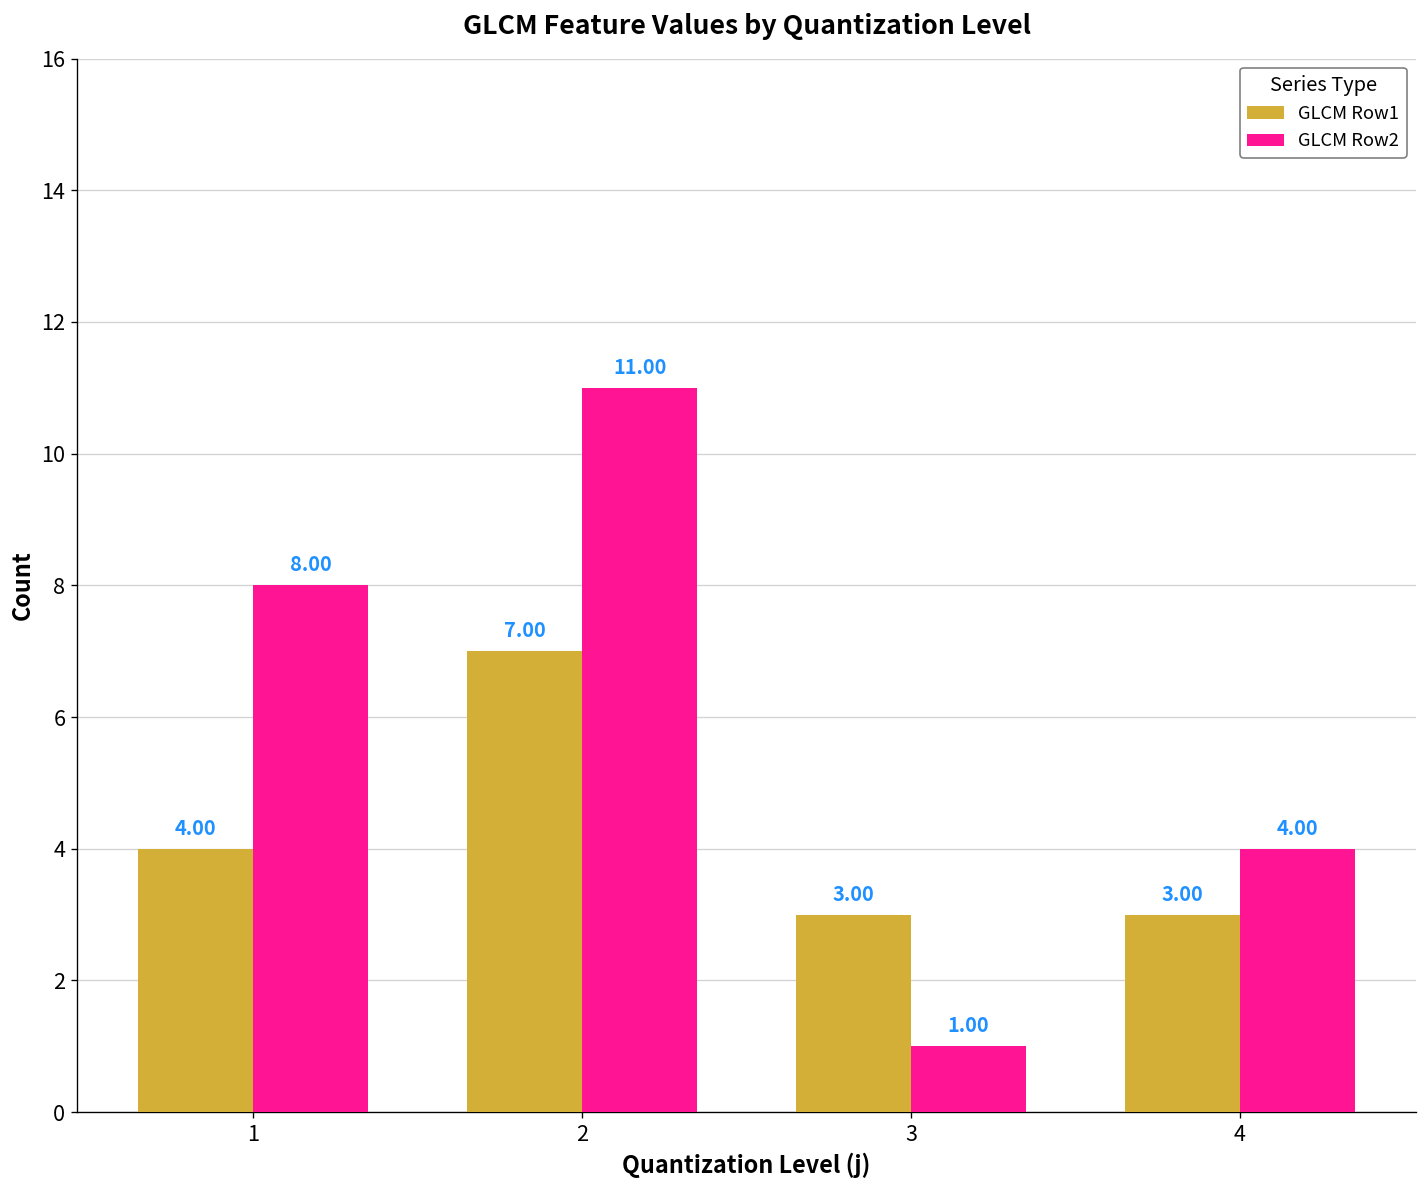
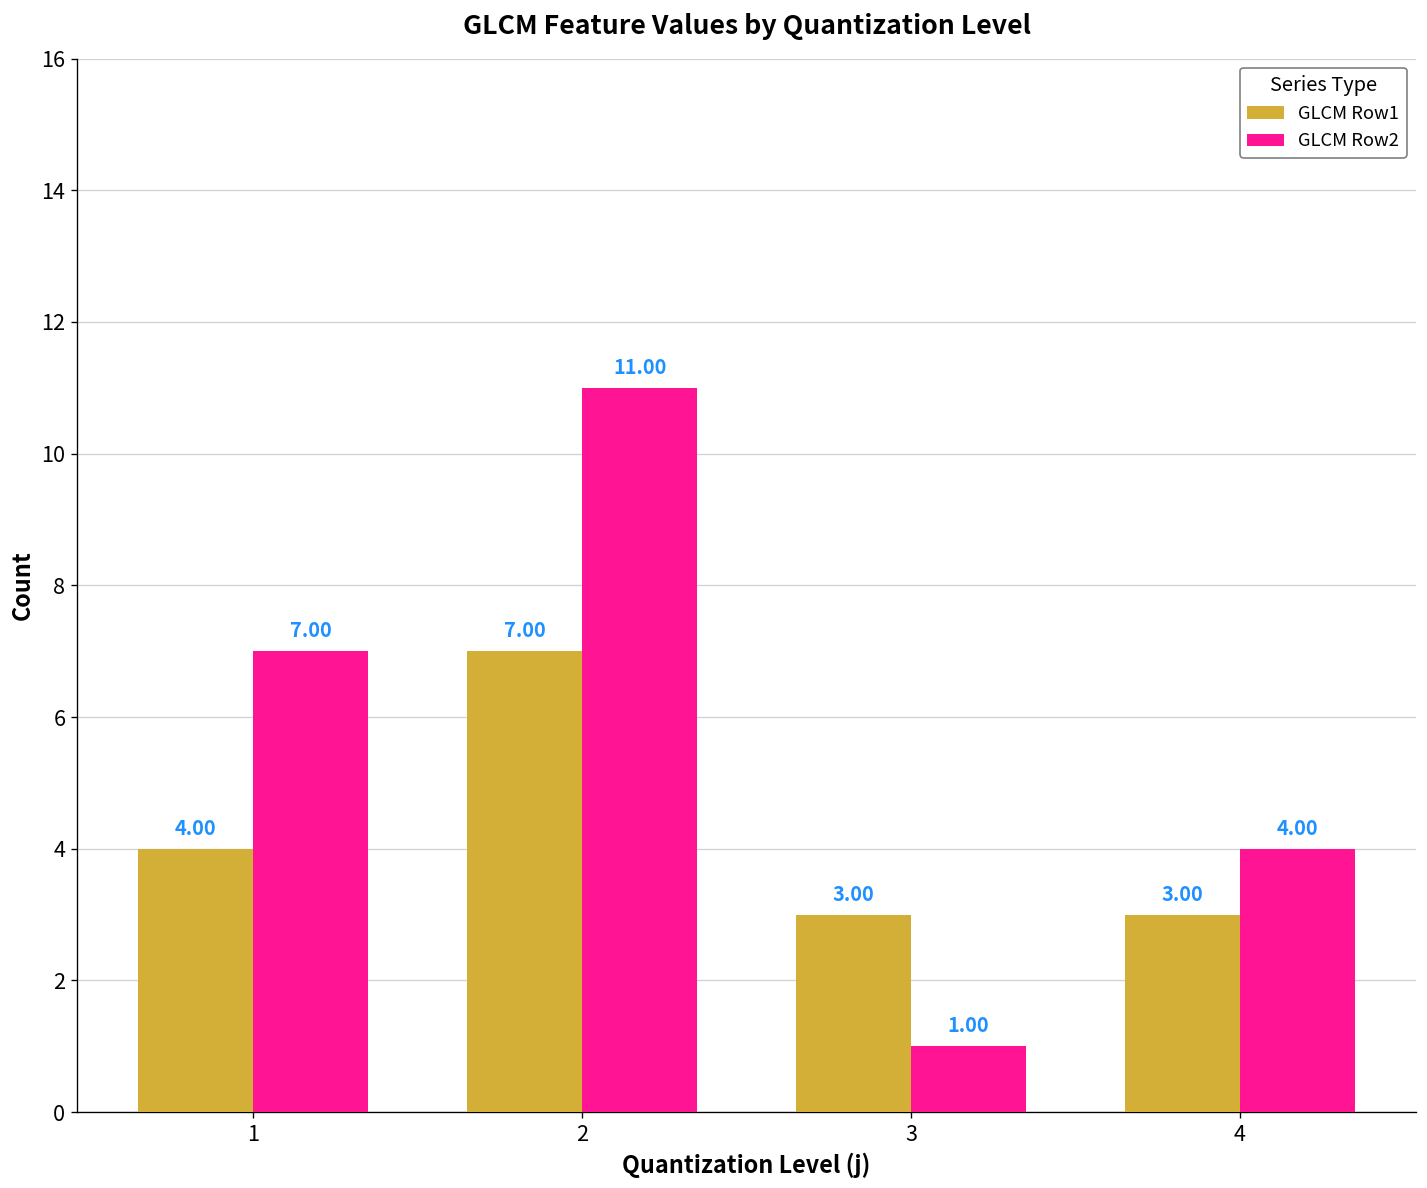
GLCM Row2, 1: 8.00 -> 7.00
